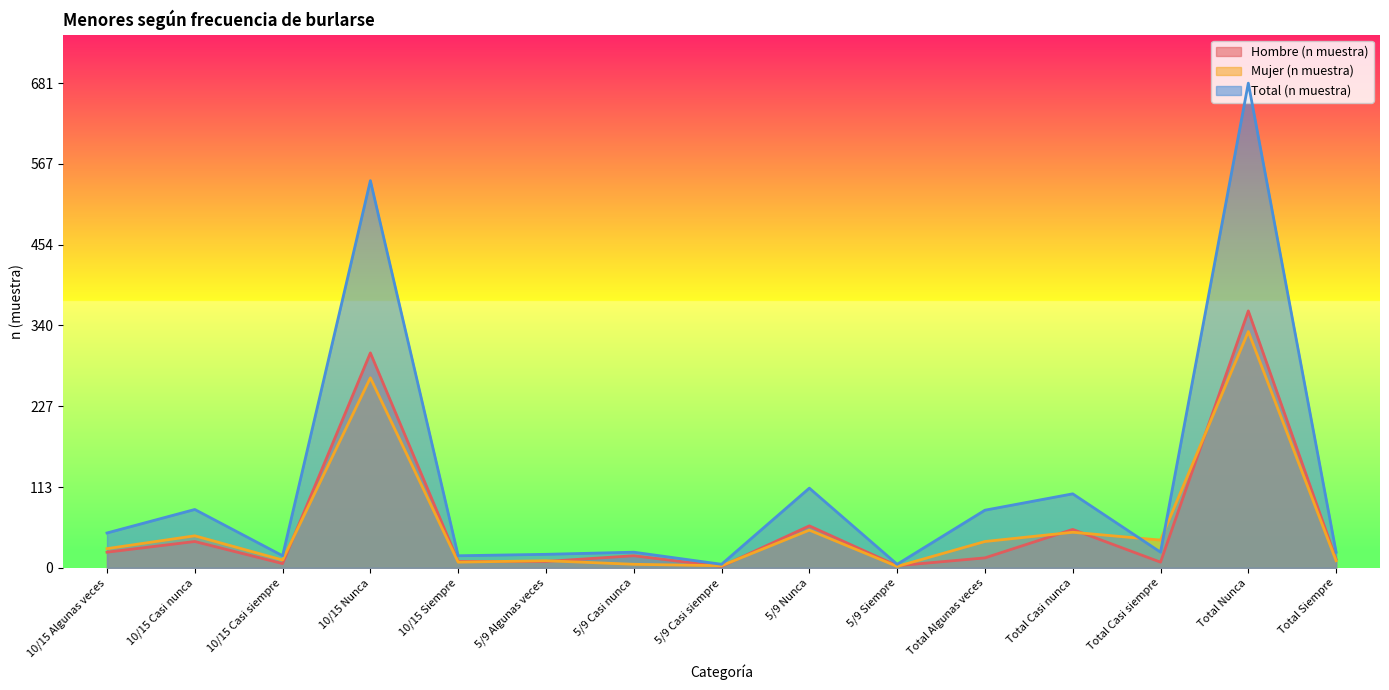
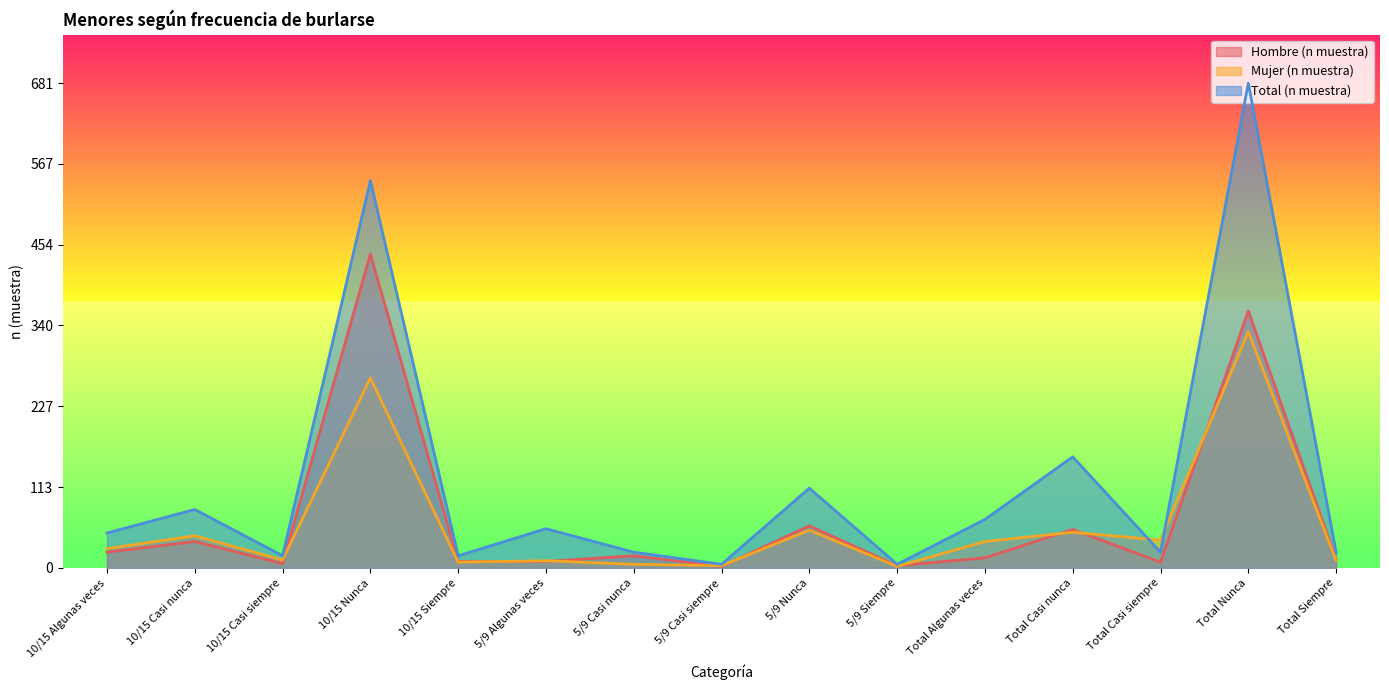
Hombre (n muestra), 10/15 Nunca: 300 -> 440
Total (n muestra), 5/9 Algunas veces: 20 -> 60
Total (n muestra), Total Algunas veces: 80 -> 70
Total (n muestra), Total Casi nunca: 100 -> 160
